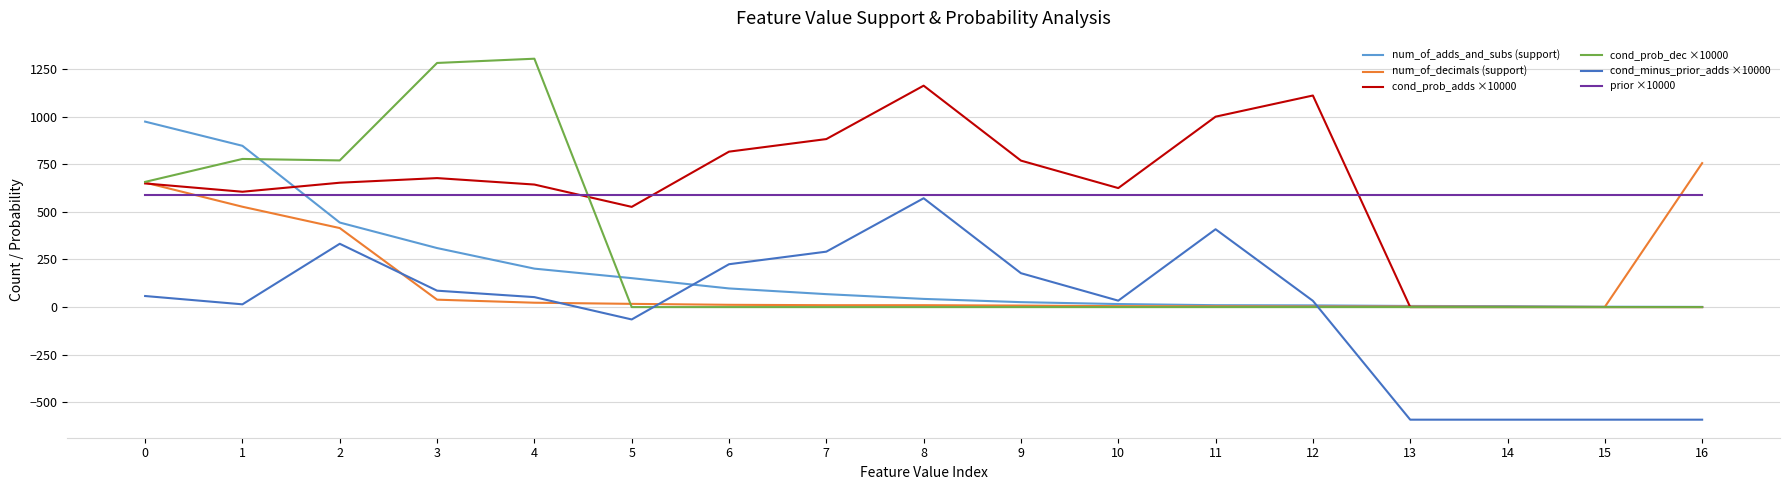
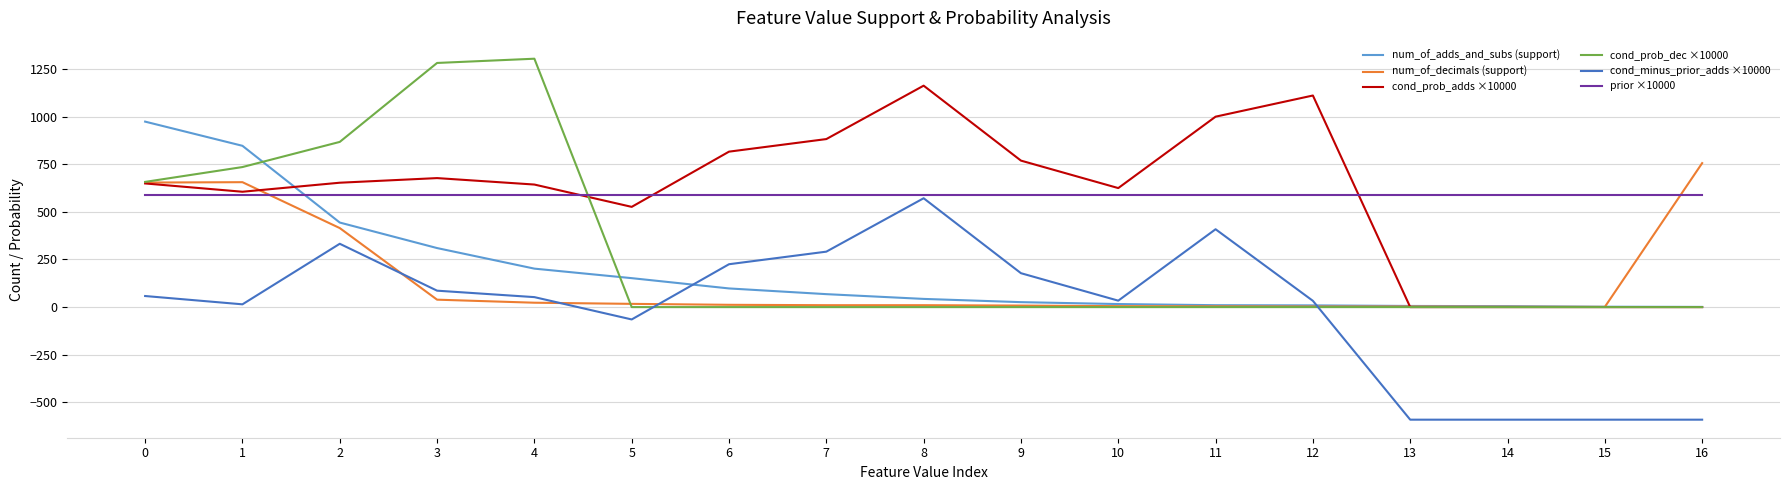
num_of_decimals (support), 1: 530 -> 660
cond_prob_dec ×10000, 1: 780 -> 740
cond_prob_dec ×10000, 2: 770 -> 870
